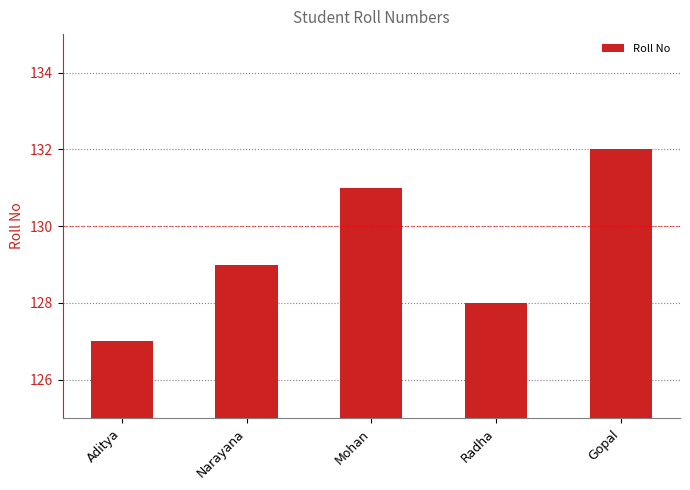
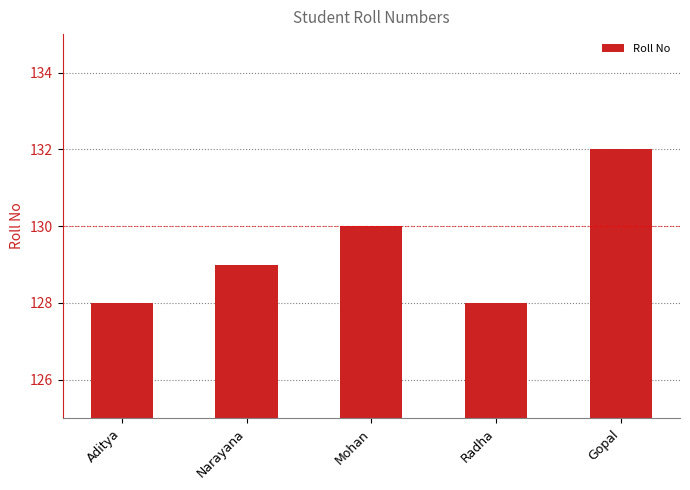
Aditya: 127 -> 128
Mohan: 131 -> 130
